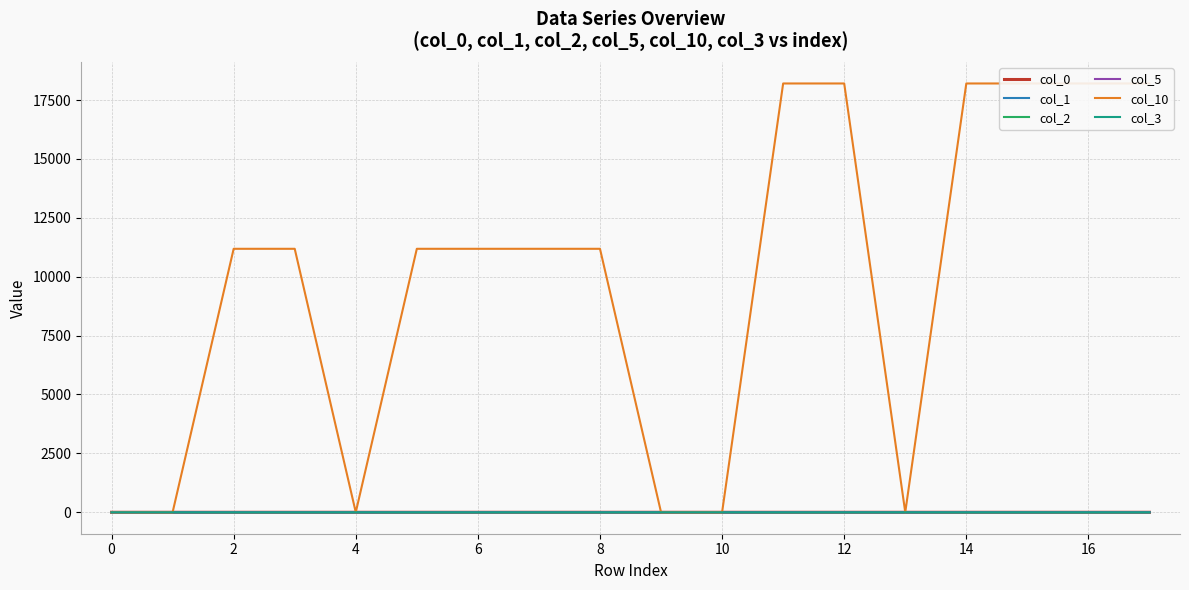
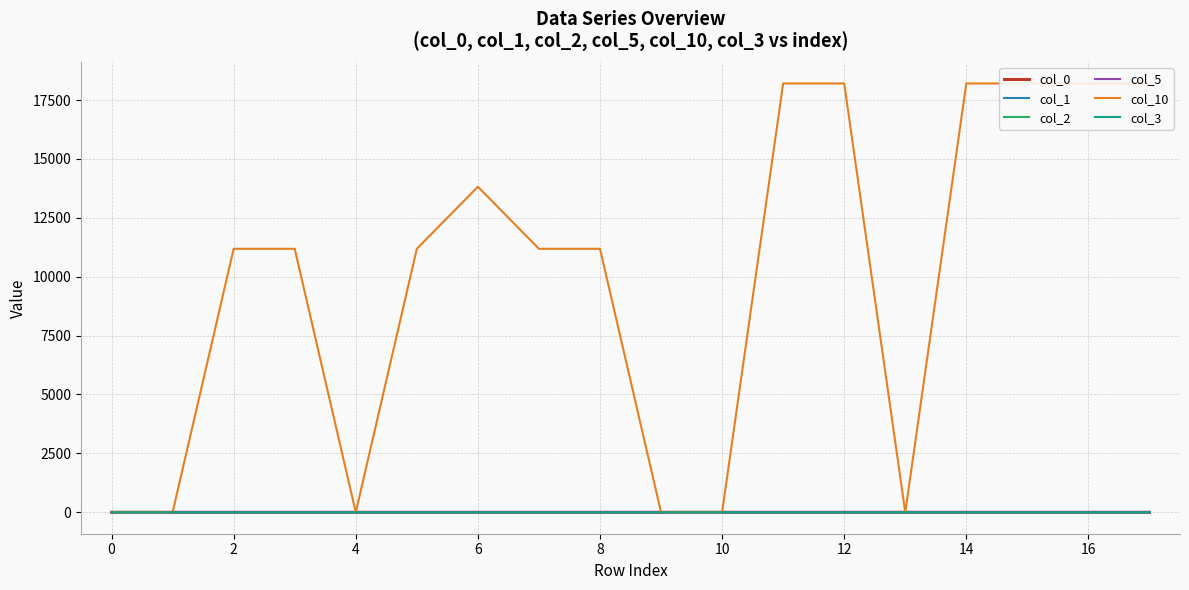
col_10, 6: 11200 -> 13800
